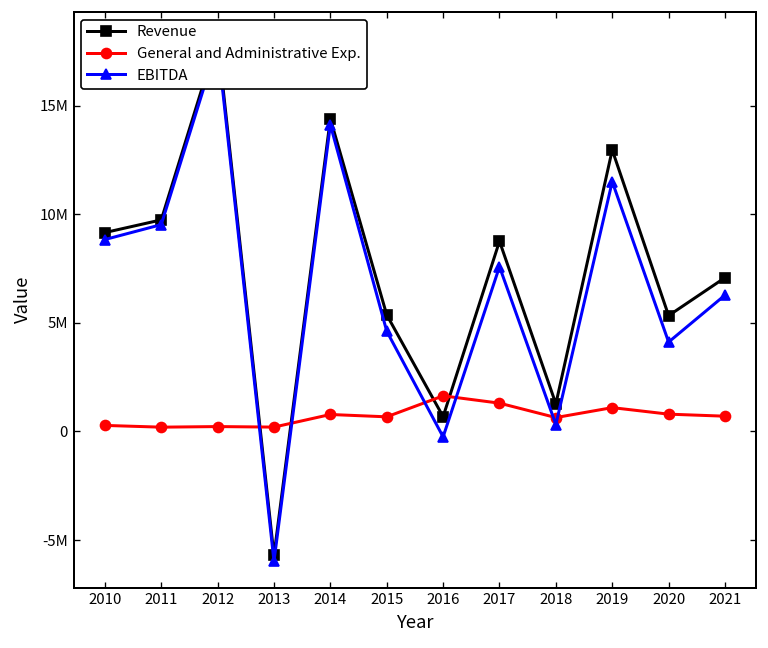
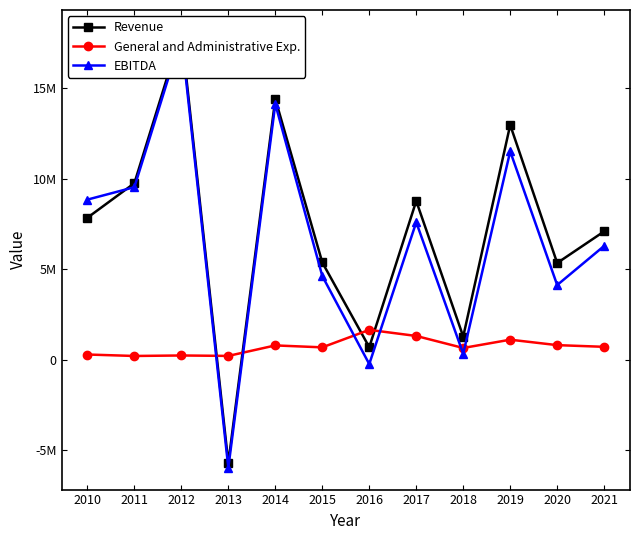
Revenue, 2010: 9200000 -> 7800000
